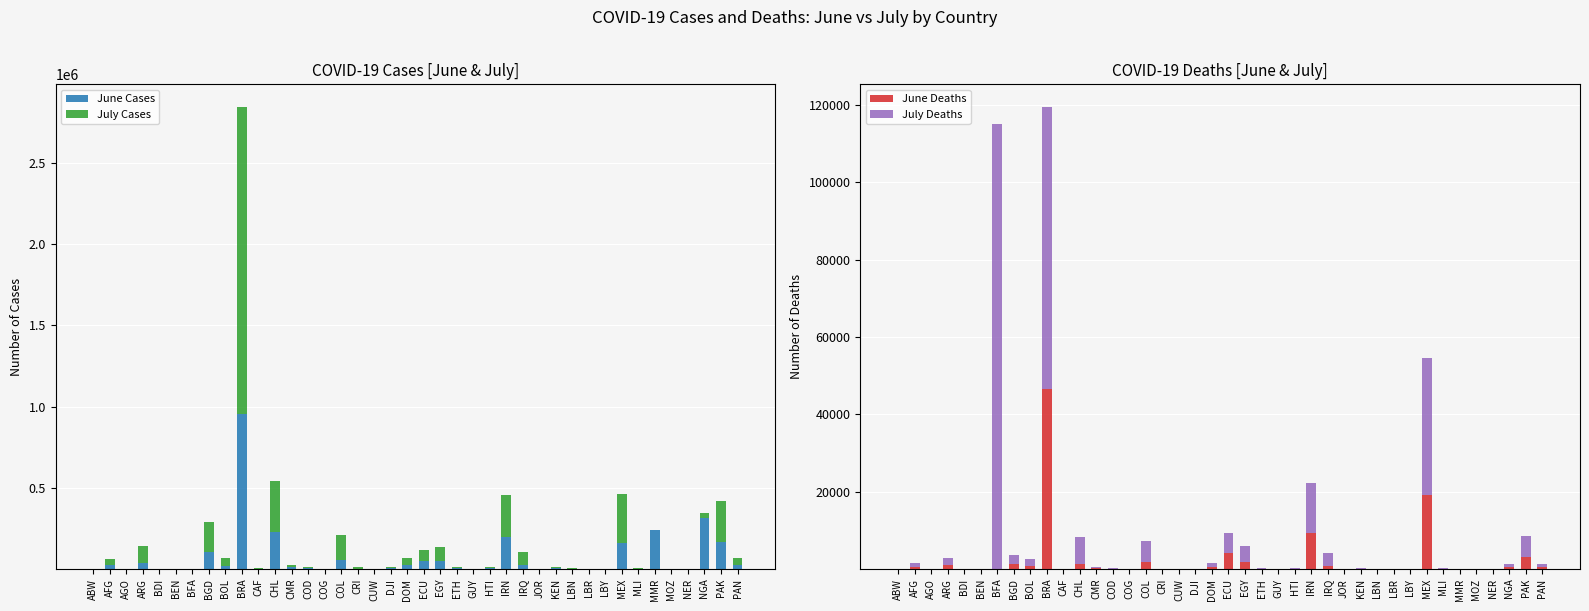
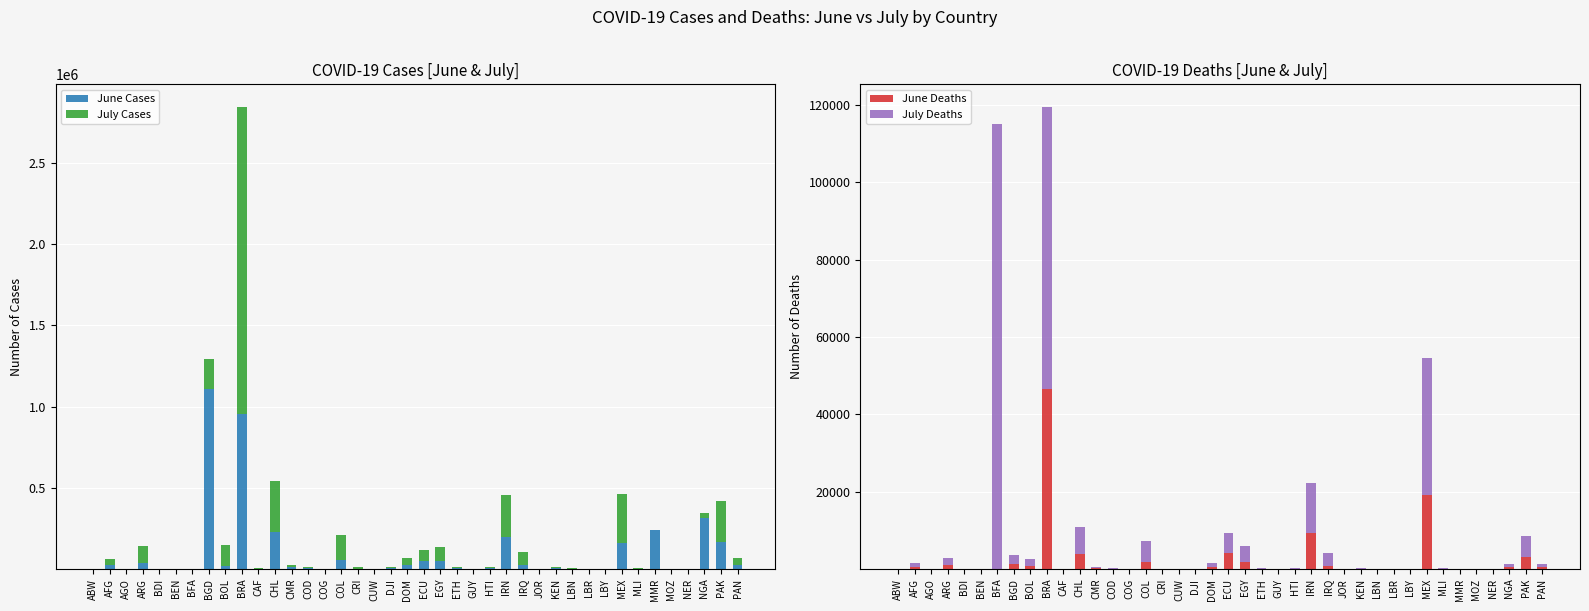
COVID-19 Cases [June & July], June Cases, BGD: 100000 -> 1110000
COVID-19 Cases [June & July], July Cases, BOL: 50000 -> 130000
COVID-19 Deaths [June & July], June Deaths, CHL: 1000 -> 4000
